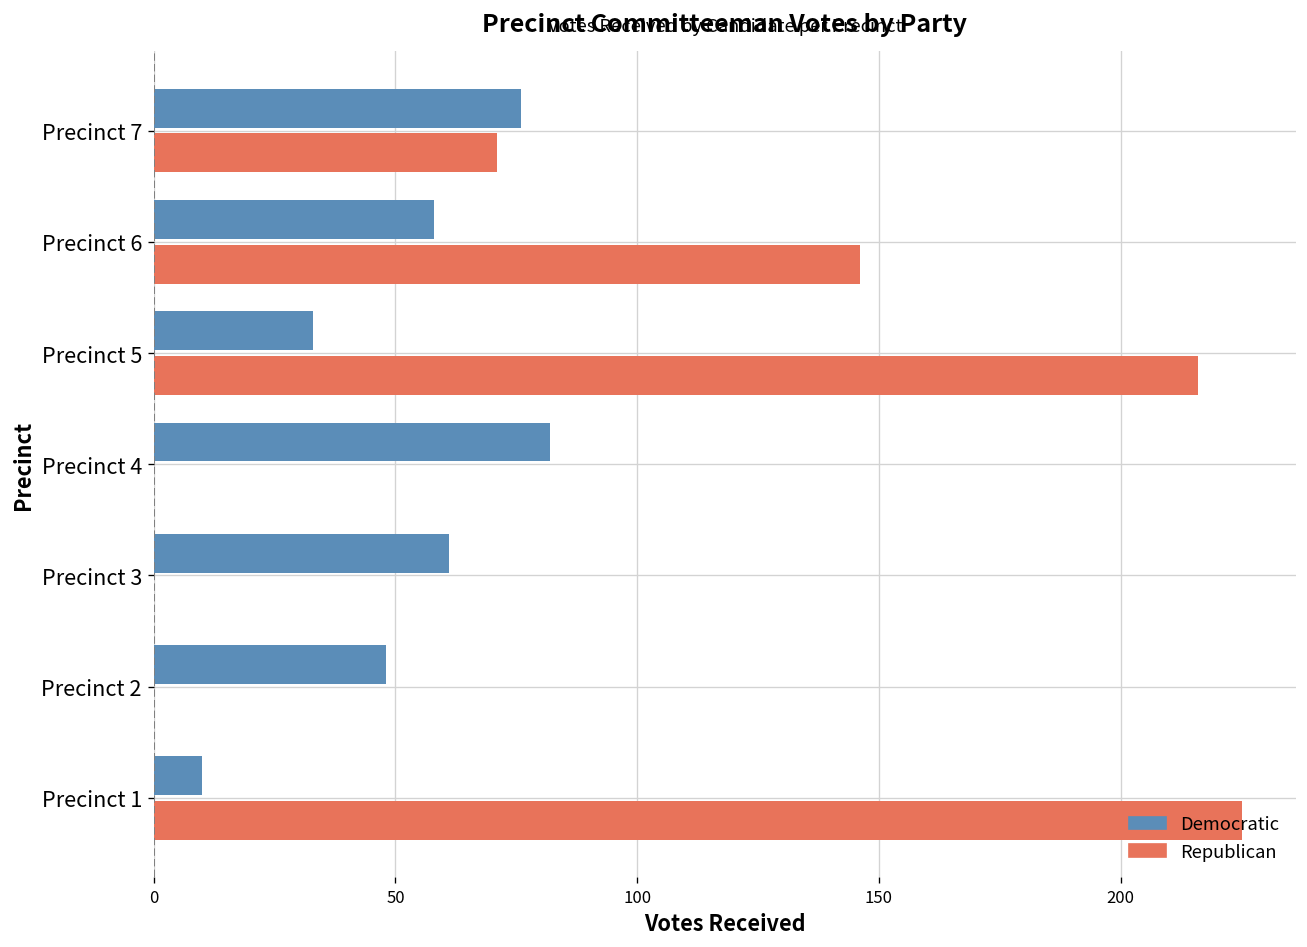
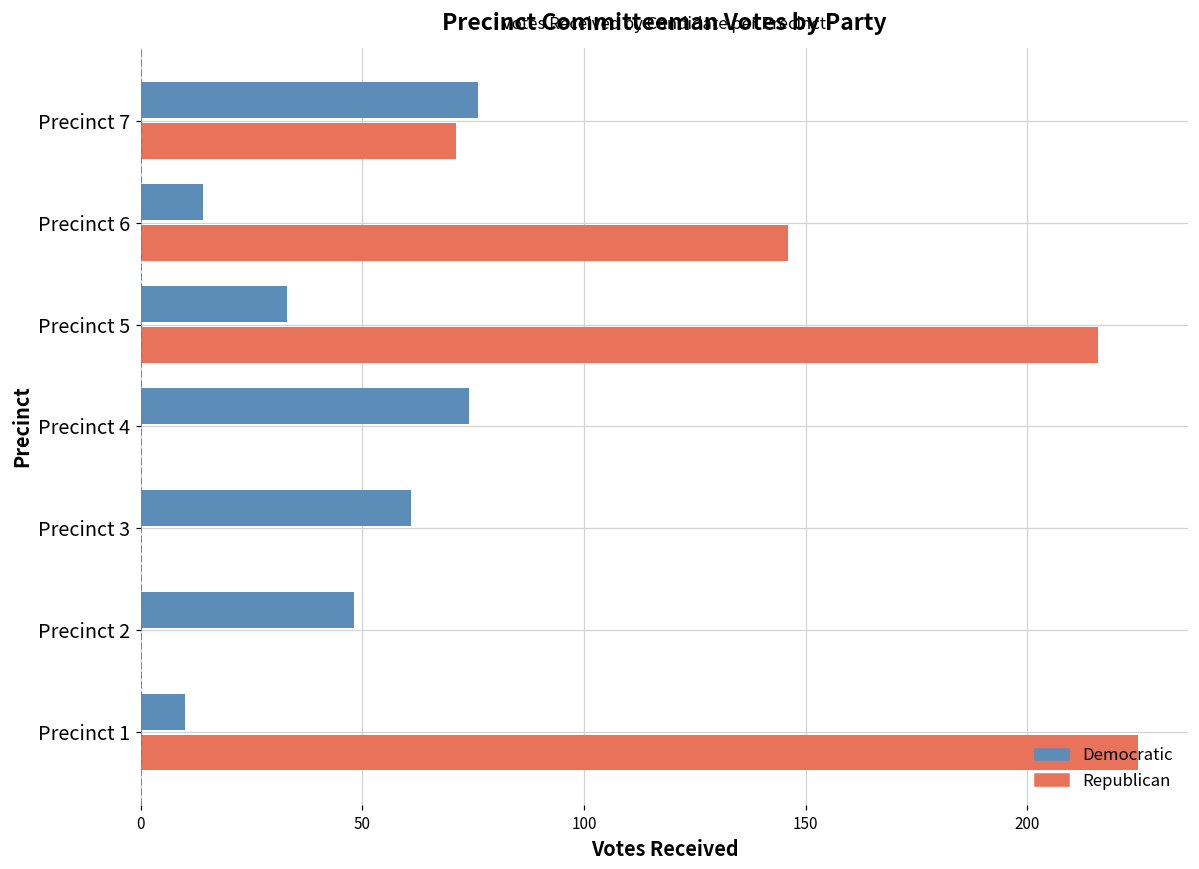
Democratic, Precinct 6: 58 -> 14
Democratic, Precinct 4: 82 -> 74
